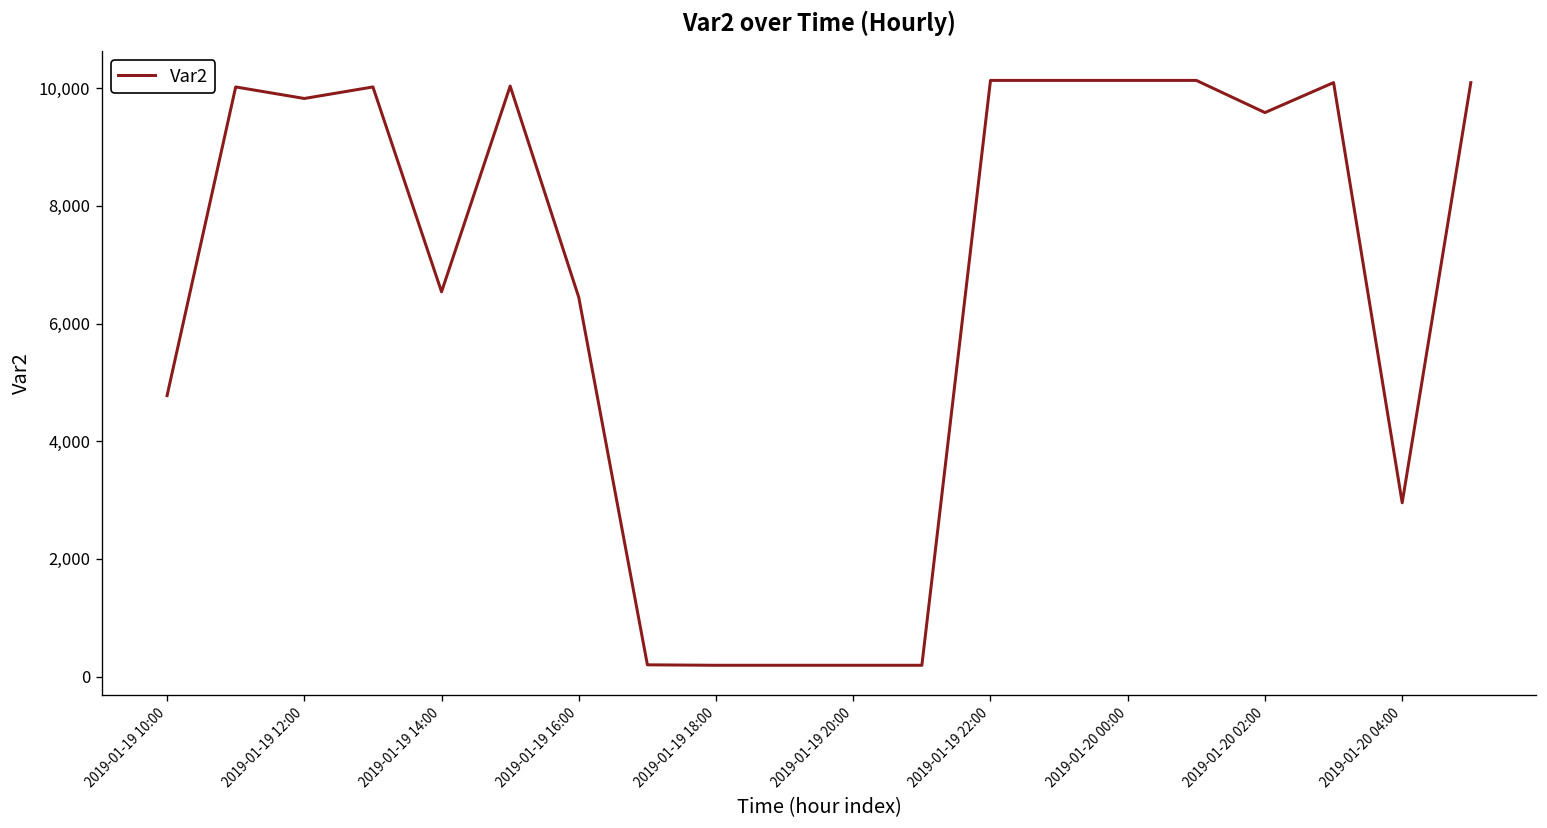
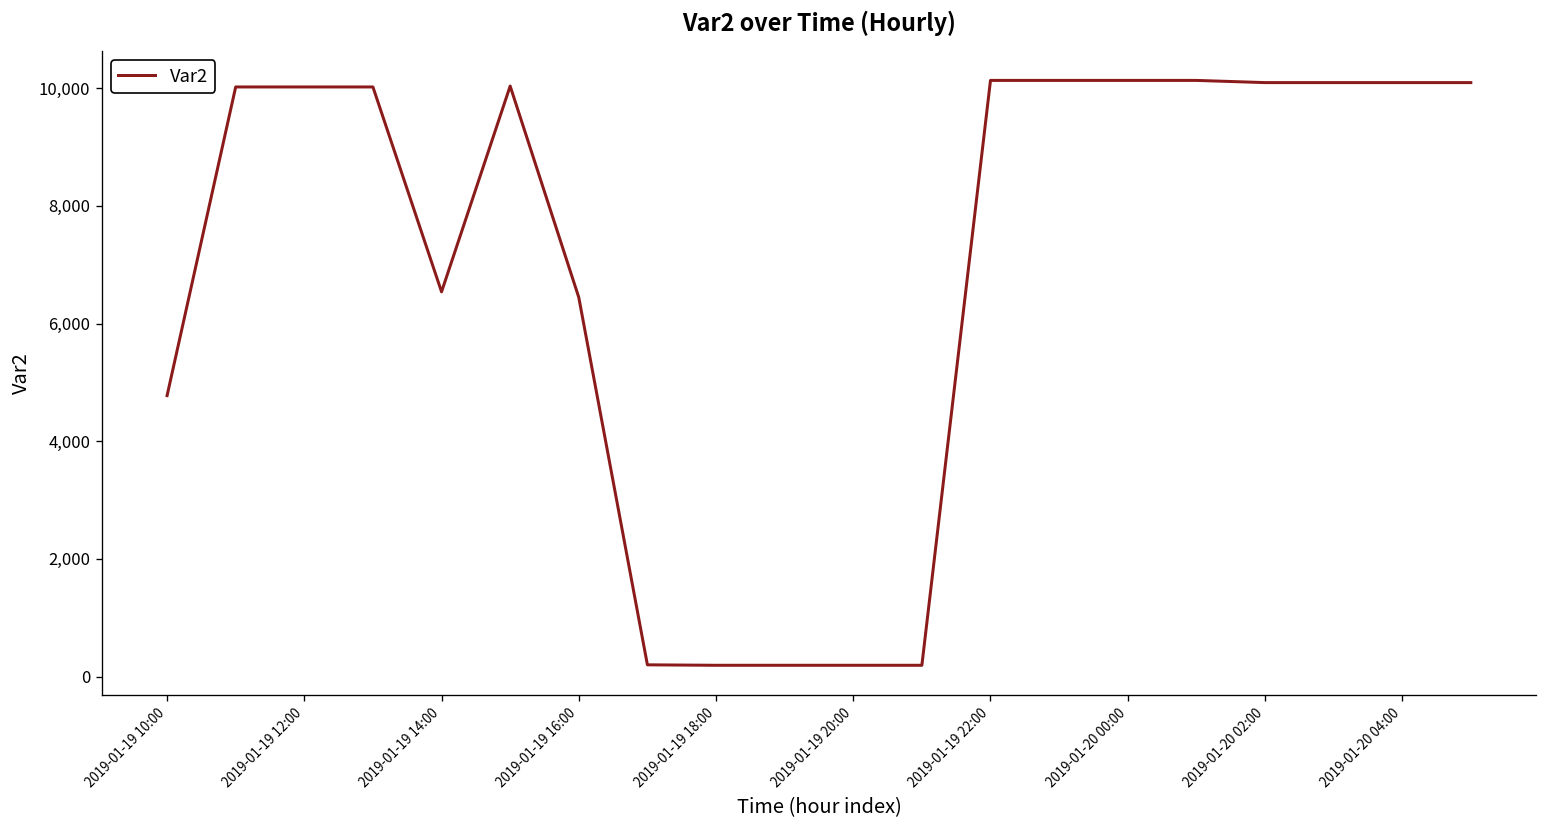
2019-01-19 12:00: 9,800 -> 10,000
2019-01-20 02:00: 9,600 -> 10,100
2019-01-20 04:00: 3,000 -> 10,100
